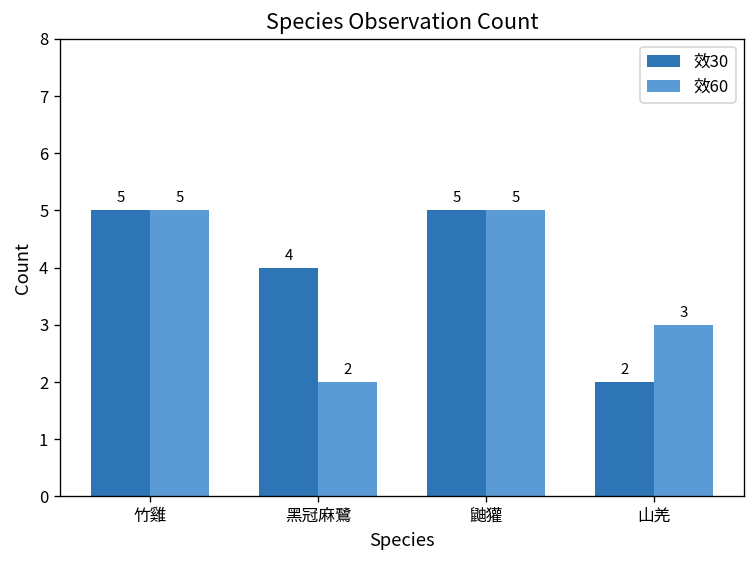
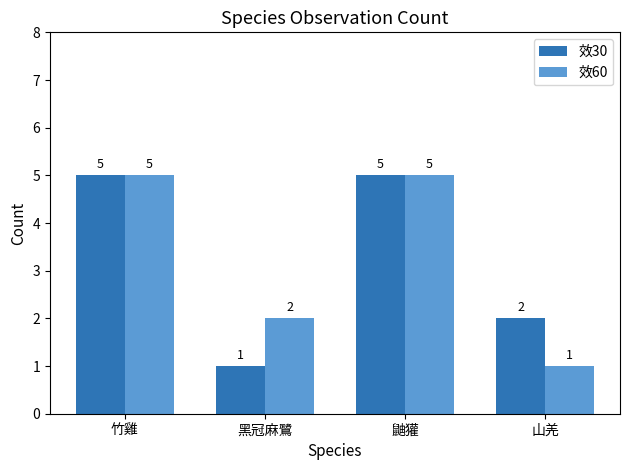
效30, 黑冠麻鷺: 4 -> 1
效60, 山羌: 3 -> 1
